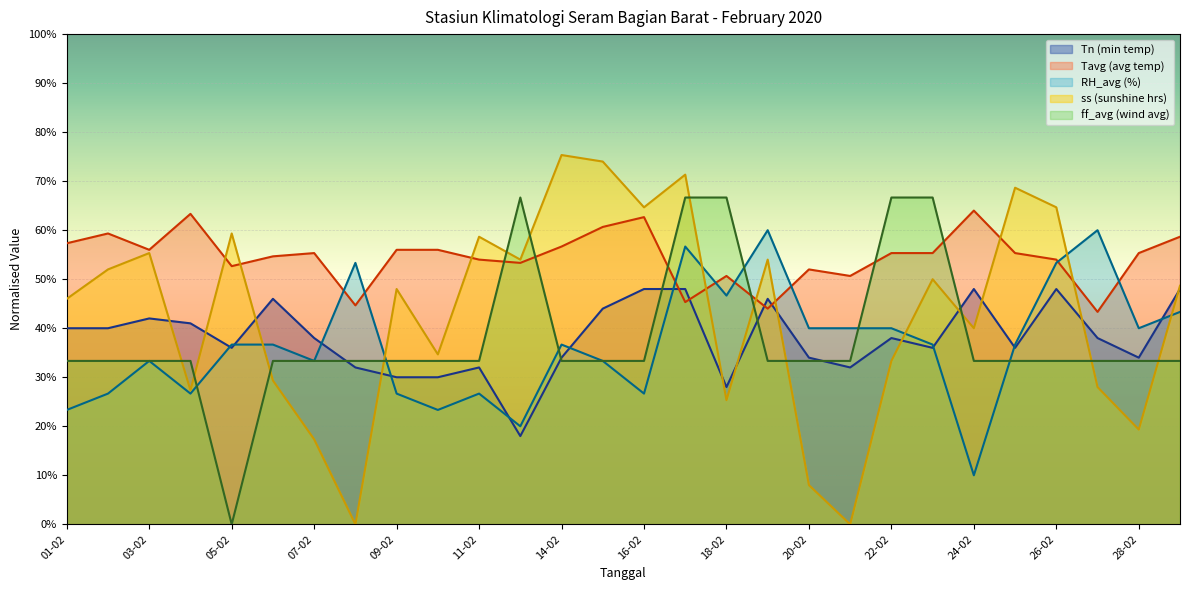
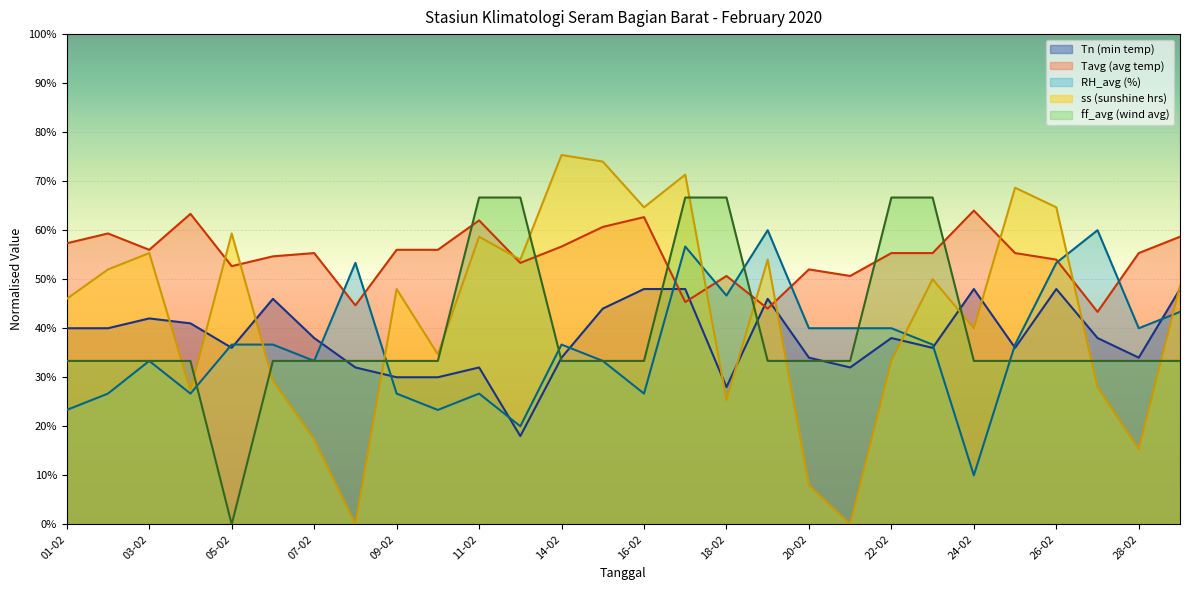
Tavg (avg temp), 11-02: 54% -> 62%
ff_avg (wind avg), 11-02: 33% -> 67%
ss (sunshine hrs), 28-02: 19% -> 15%
